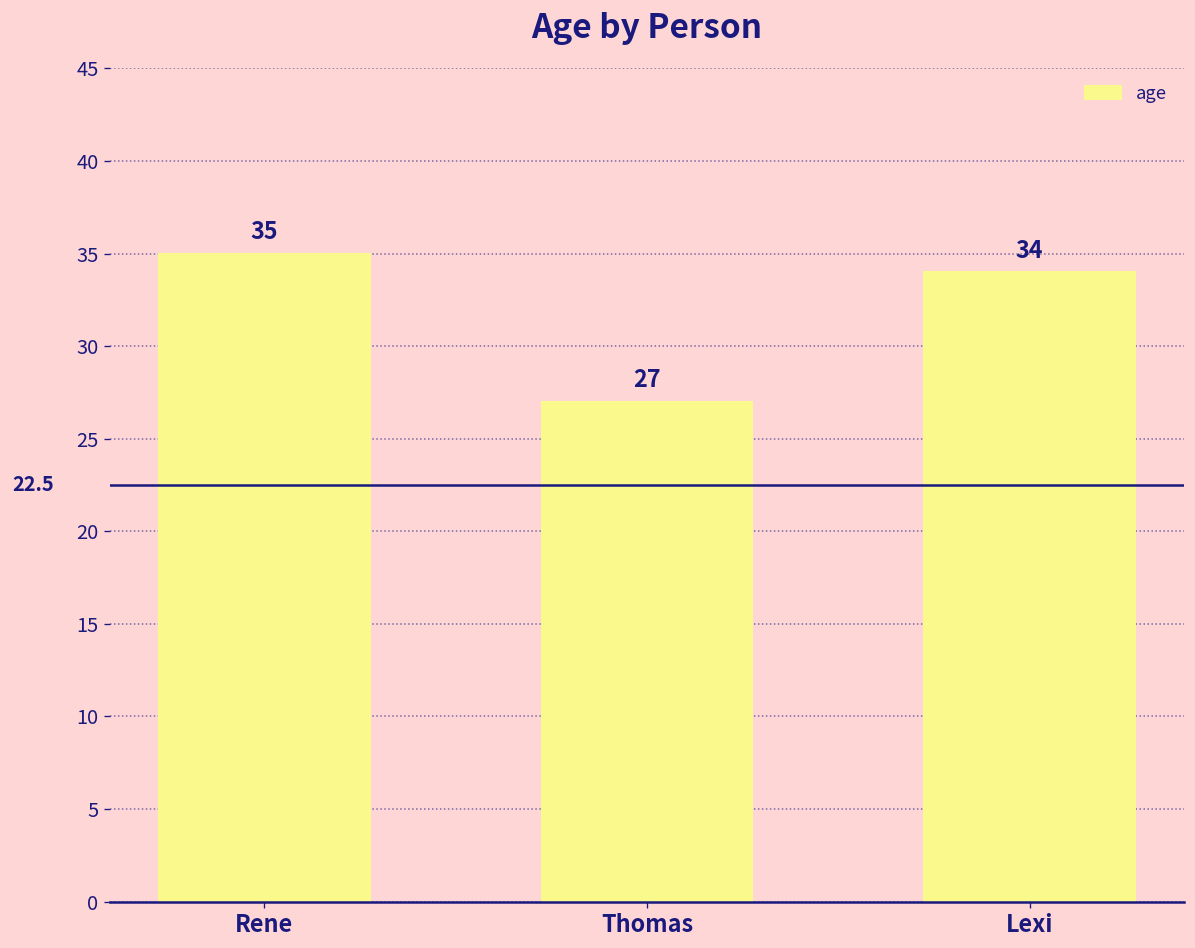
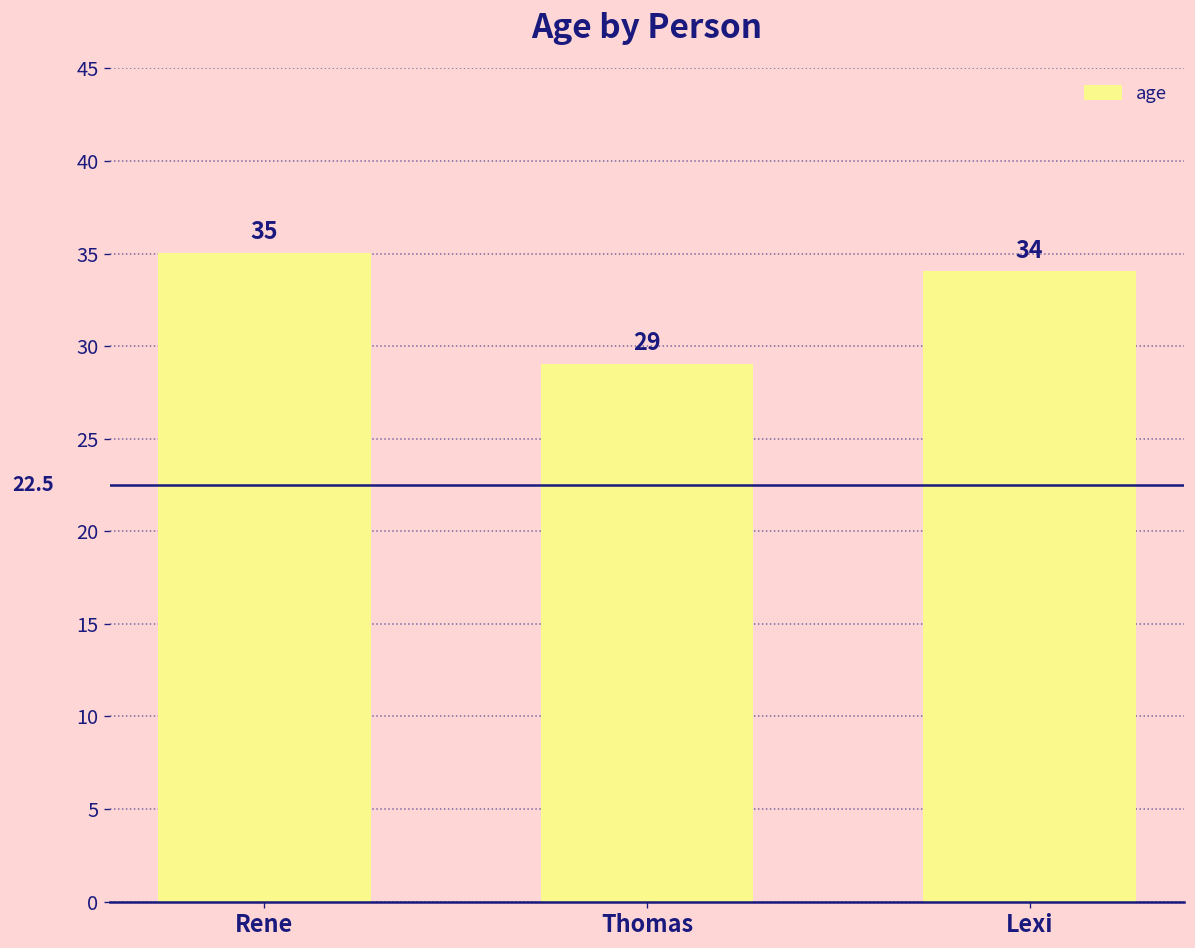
Thomas: 27 -> 29
